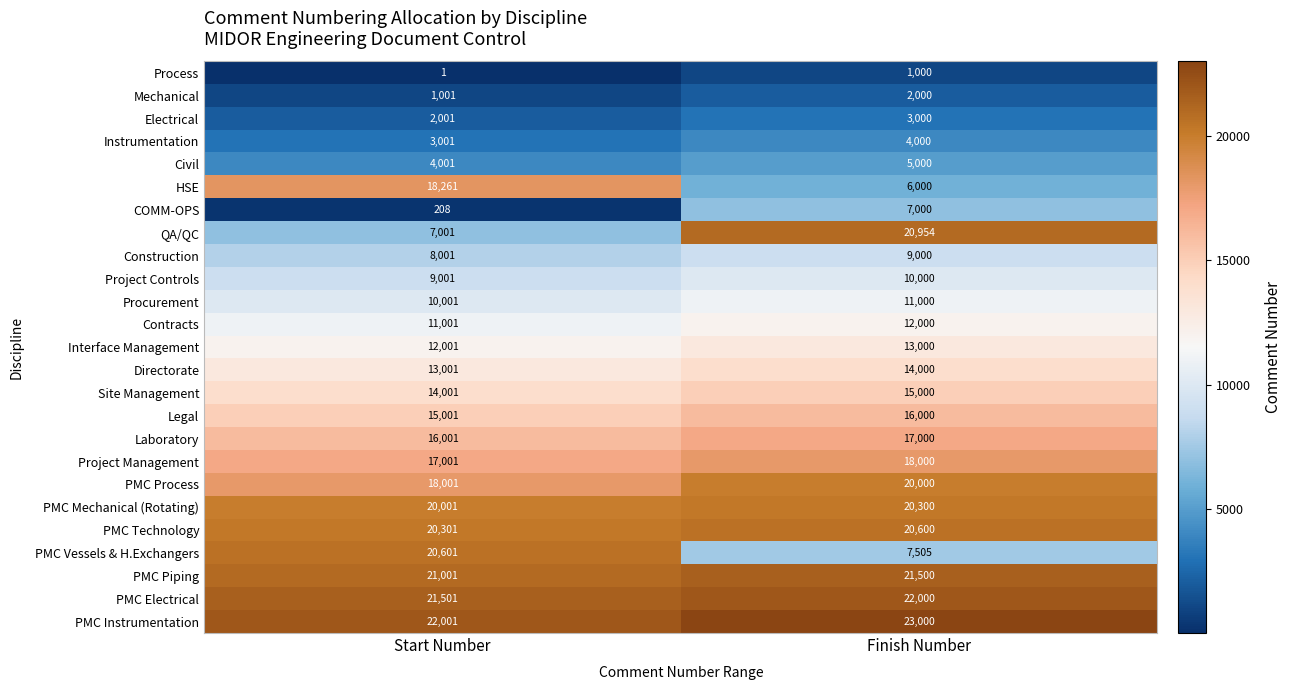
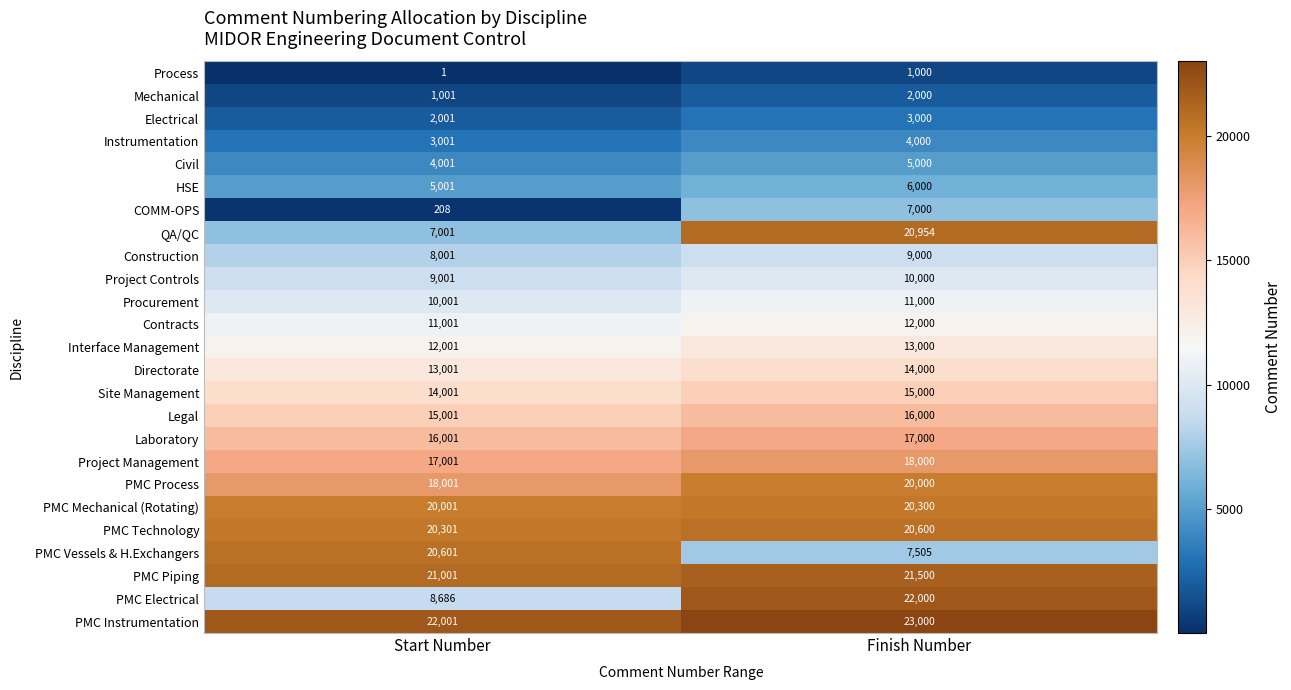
HSE, Start Number: 18,261 -> 5,001
PMC Electrical, Start Number: 21,501 -> 8,686
